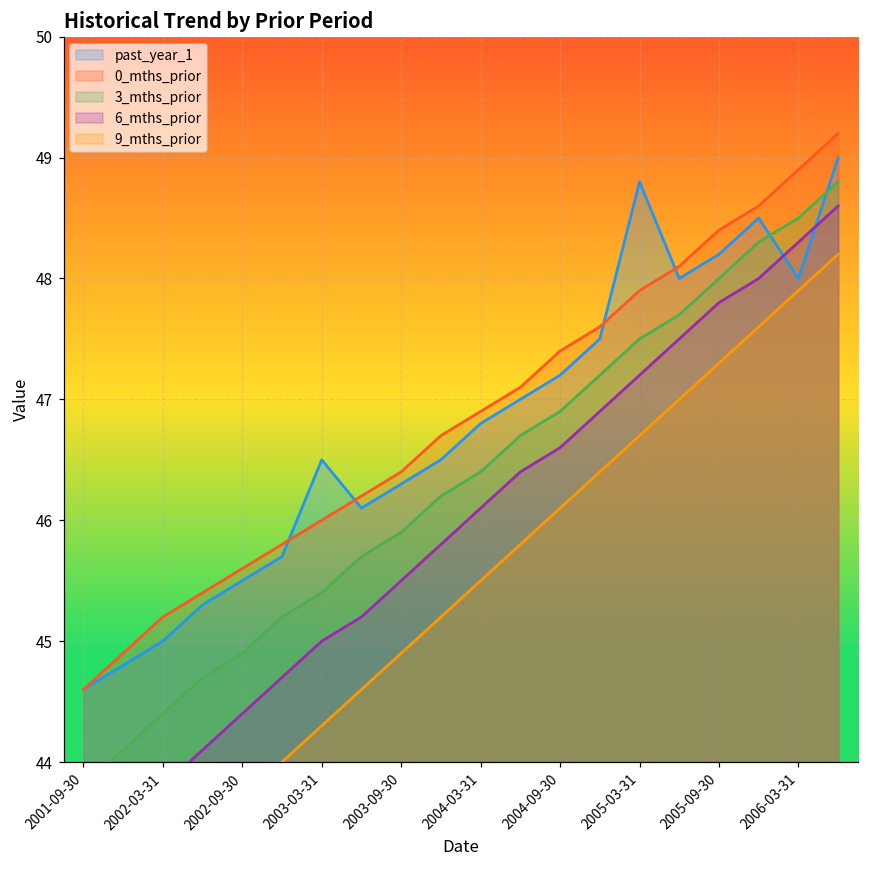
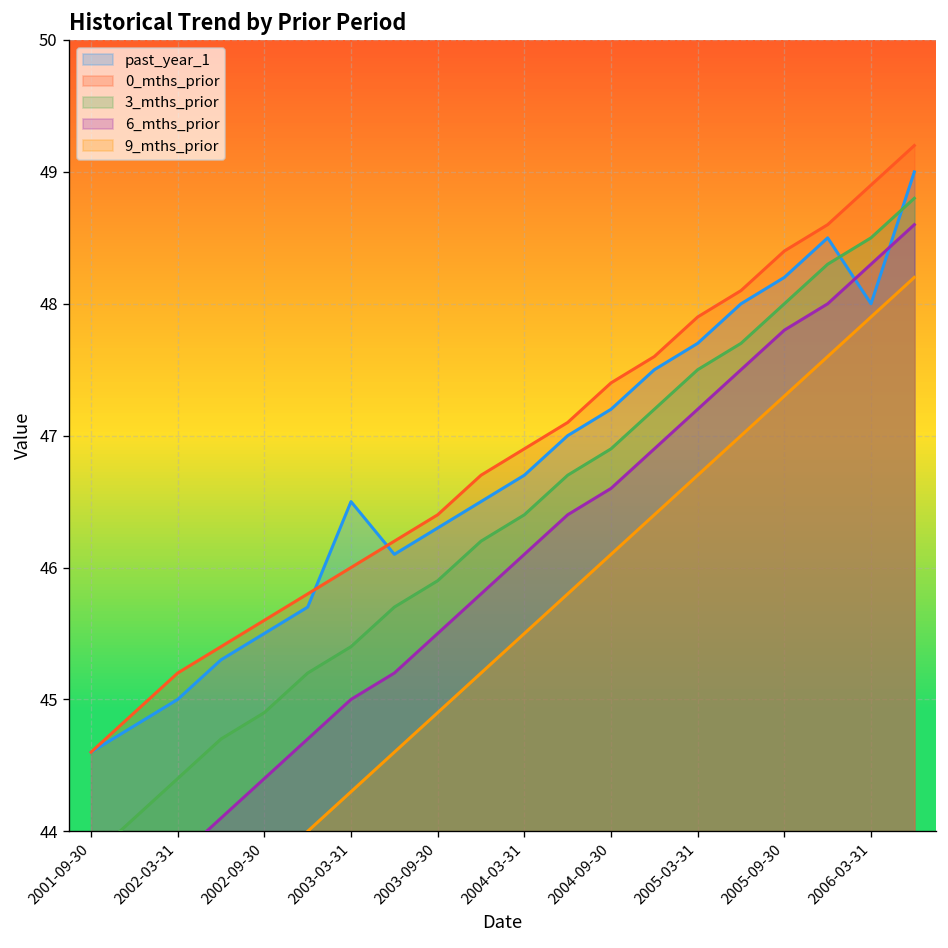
past_year_1, 2004-03-31: 46.8 -> 46.7
past_year_1, 2005-03-31: 48.8 -> 47.7
